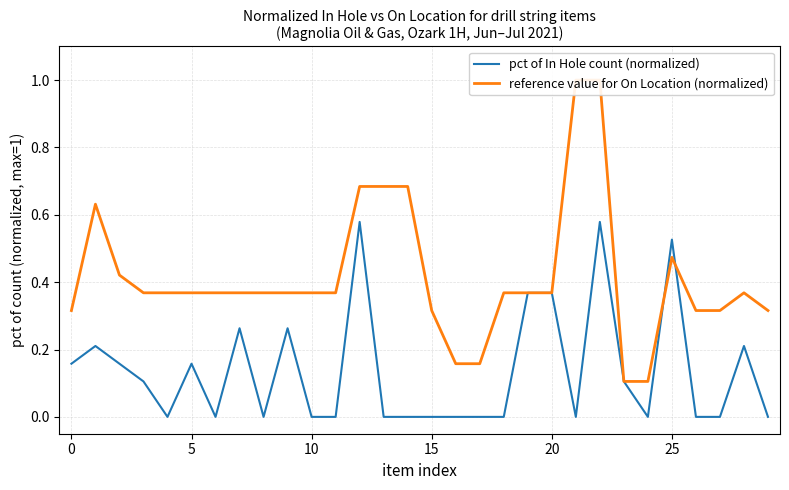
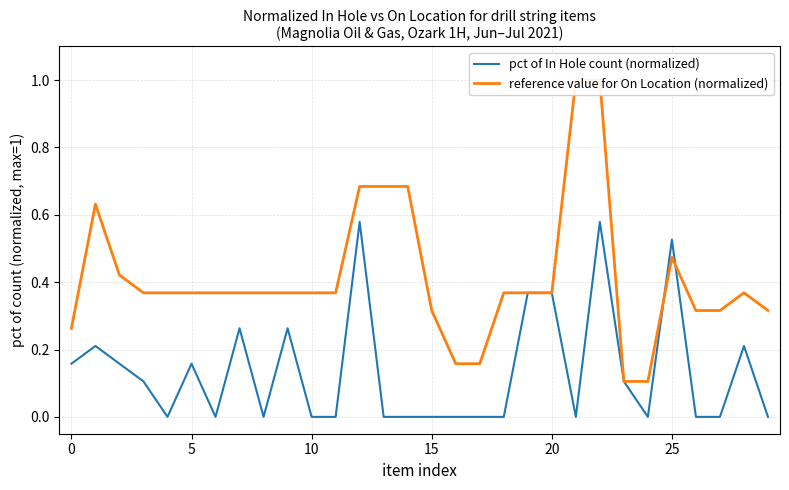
reference value for On Location (normalized), 0: 0.32 -> 0.26
